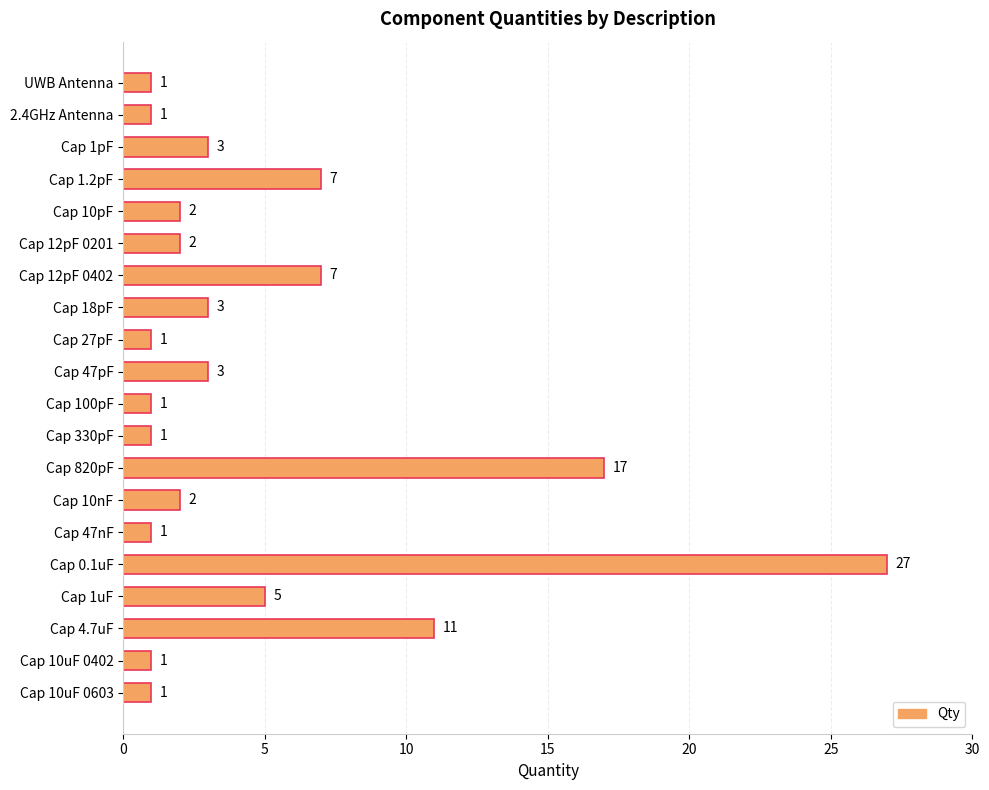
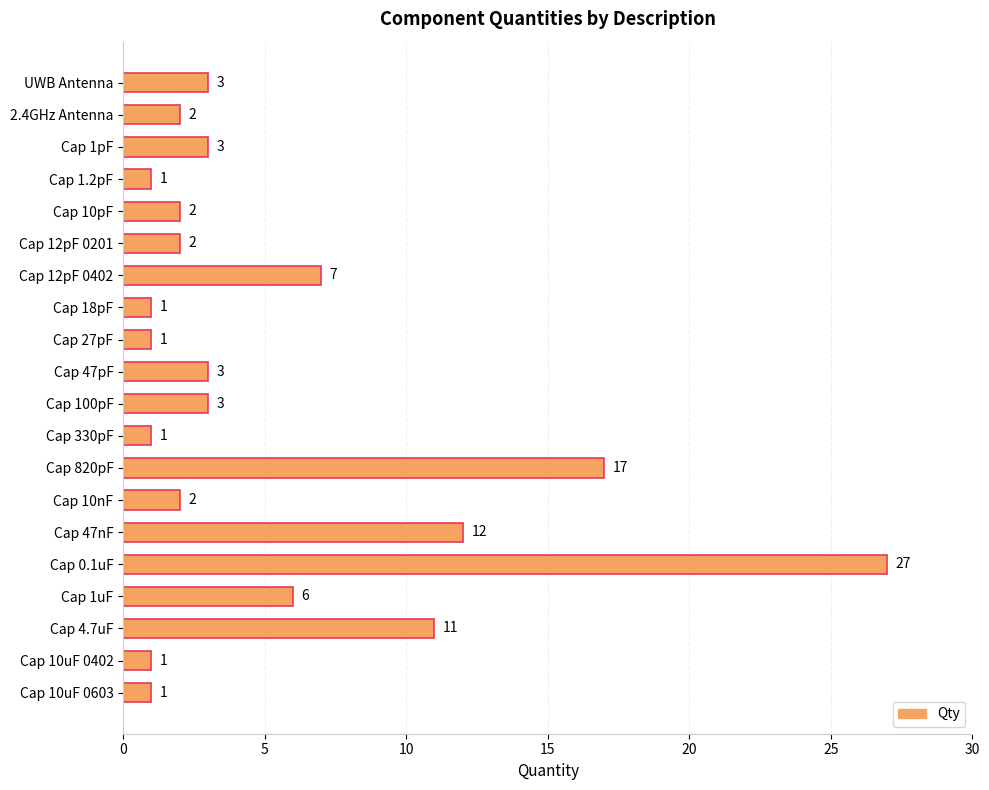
UWB Antenna: 1 -> 3
2.4GHz Antenna: 1 -> 2
Cap 1.2pF: 7 -> 1
Cap 18pF: 3 -> 1
Cap 100pF: 1 -> 3
Cap 47nF: 1 -> 12
Cap 1uF: 5 -> 6
